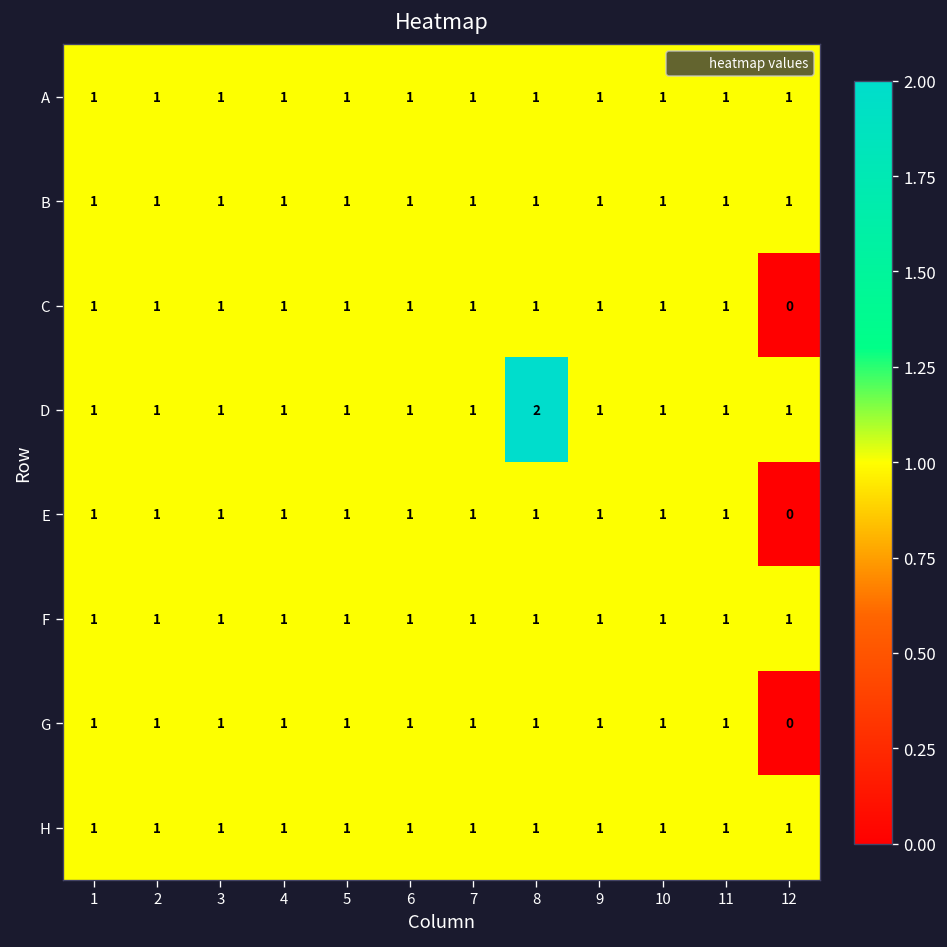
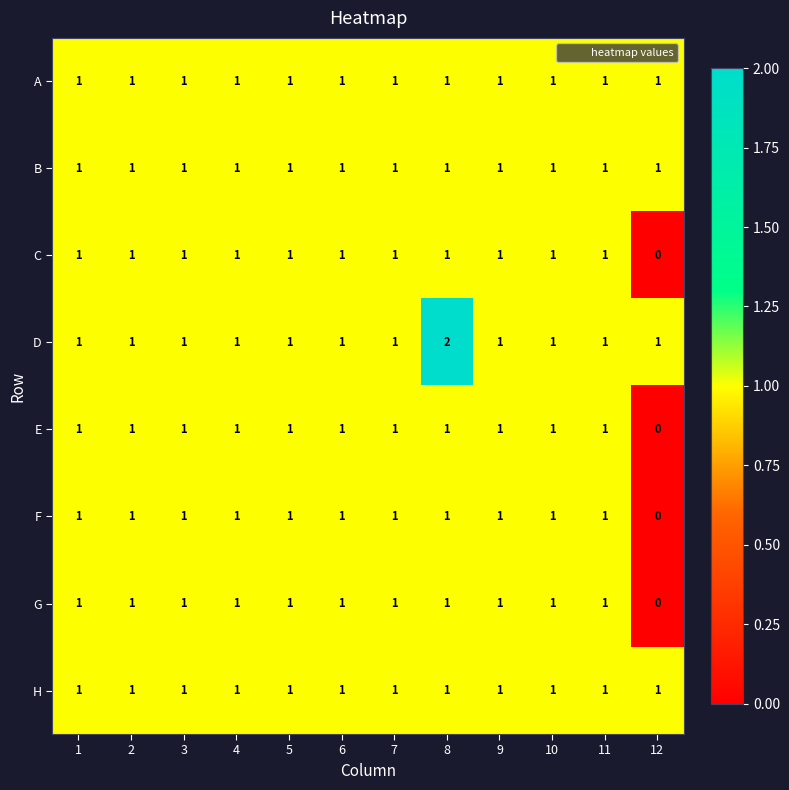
F, 12: 1 -> 0
